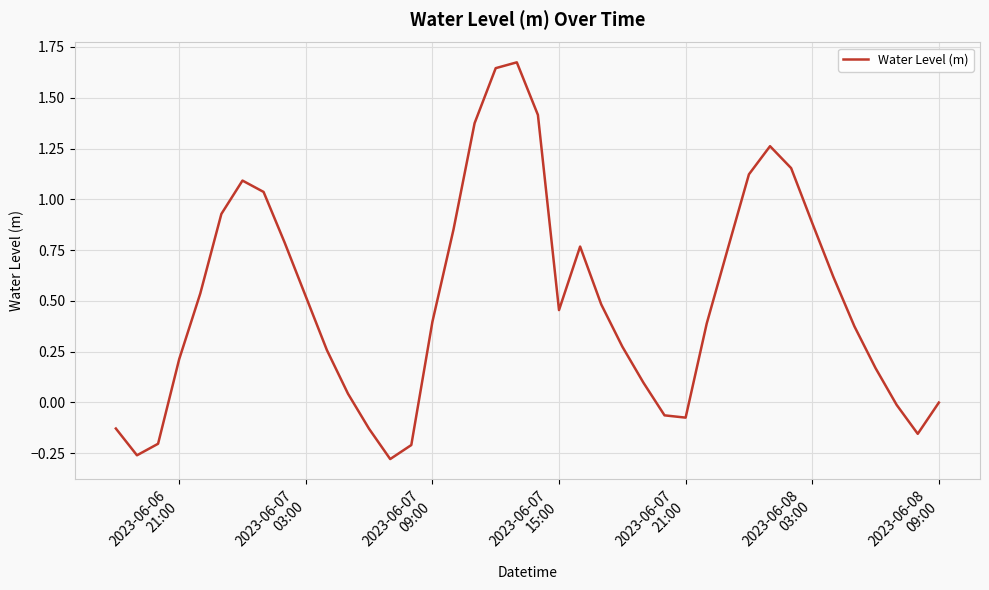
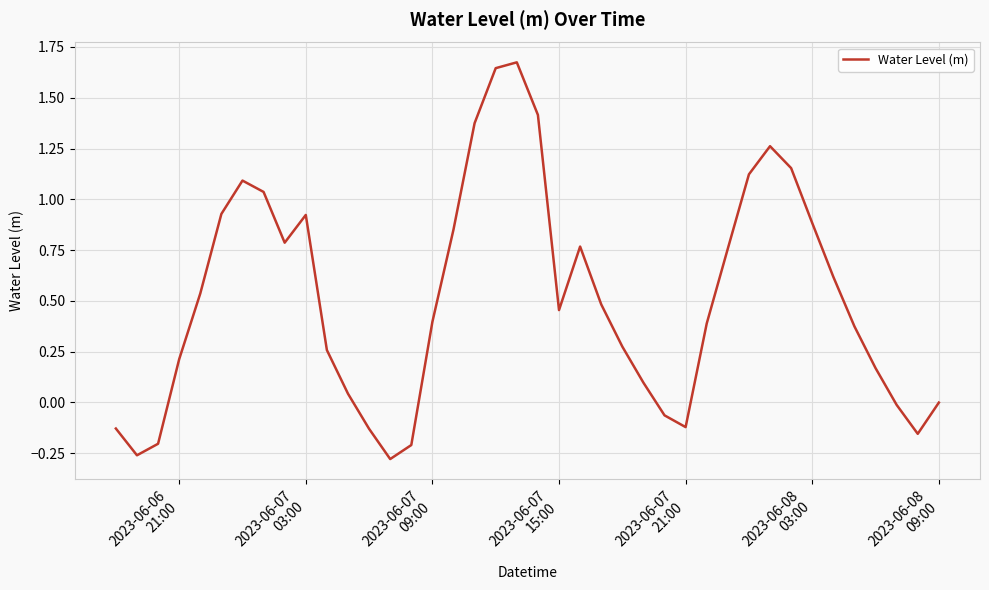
2023-06-07 03:00: 0.52 -> 0.92
2023-06-07 21:00: -0.08 -> -0.12
